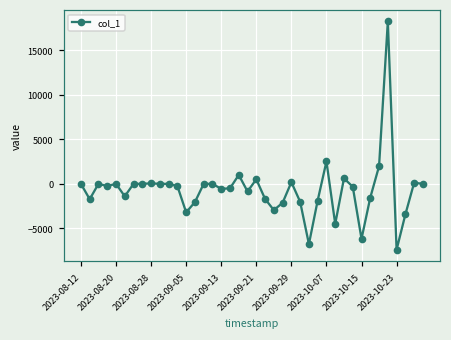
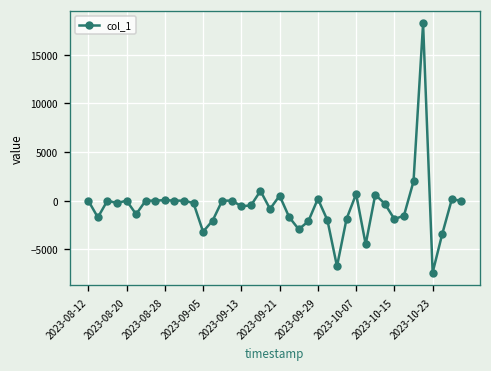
2023-10-07: 3000 -> 1000
2023-10-15: -6000 -> -2000
